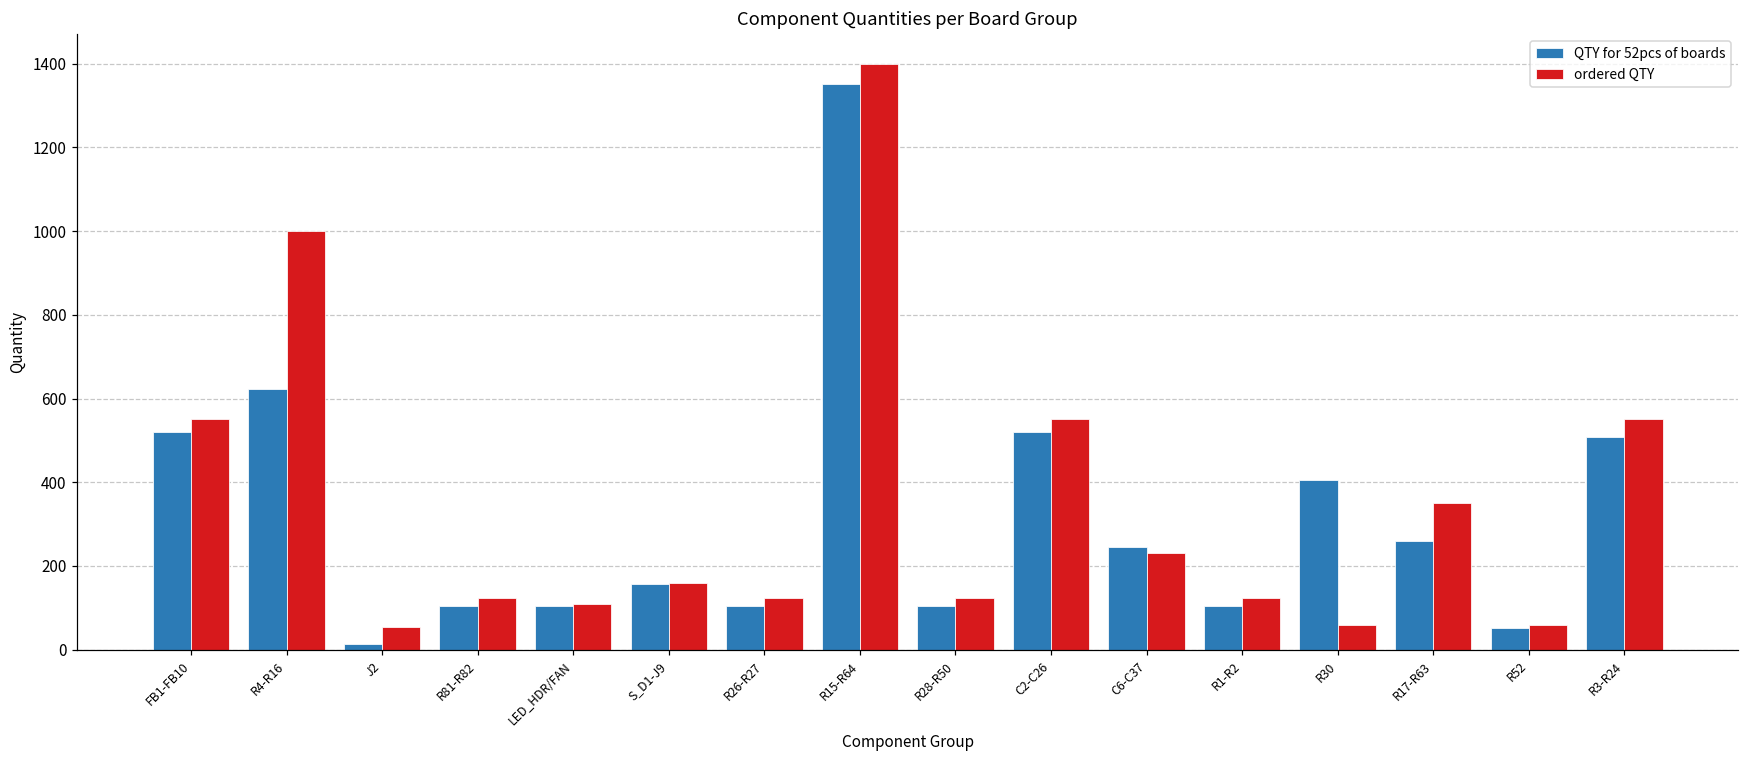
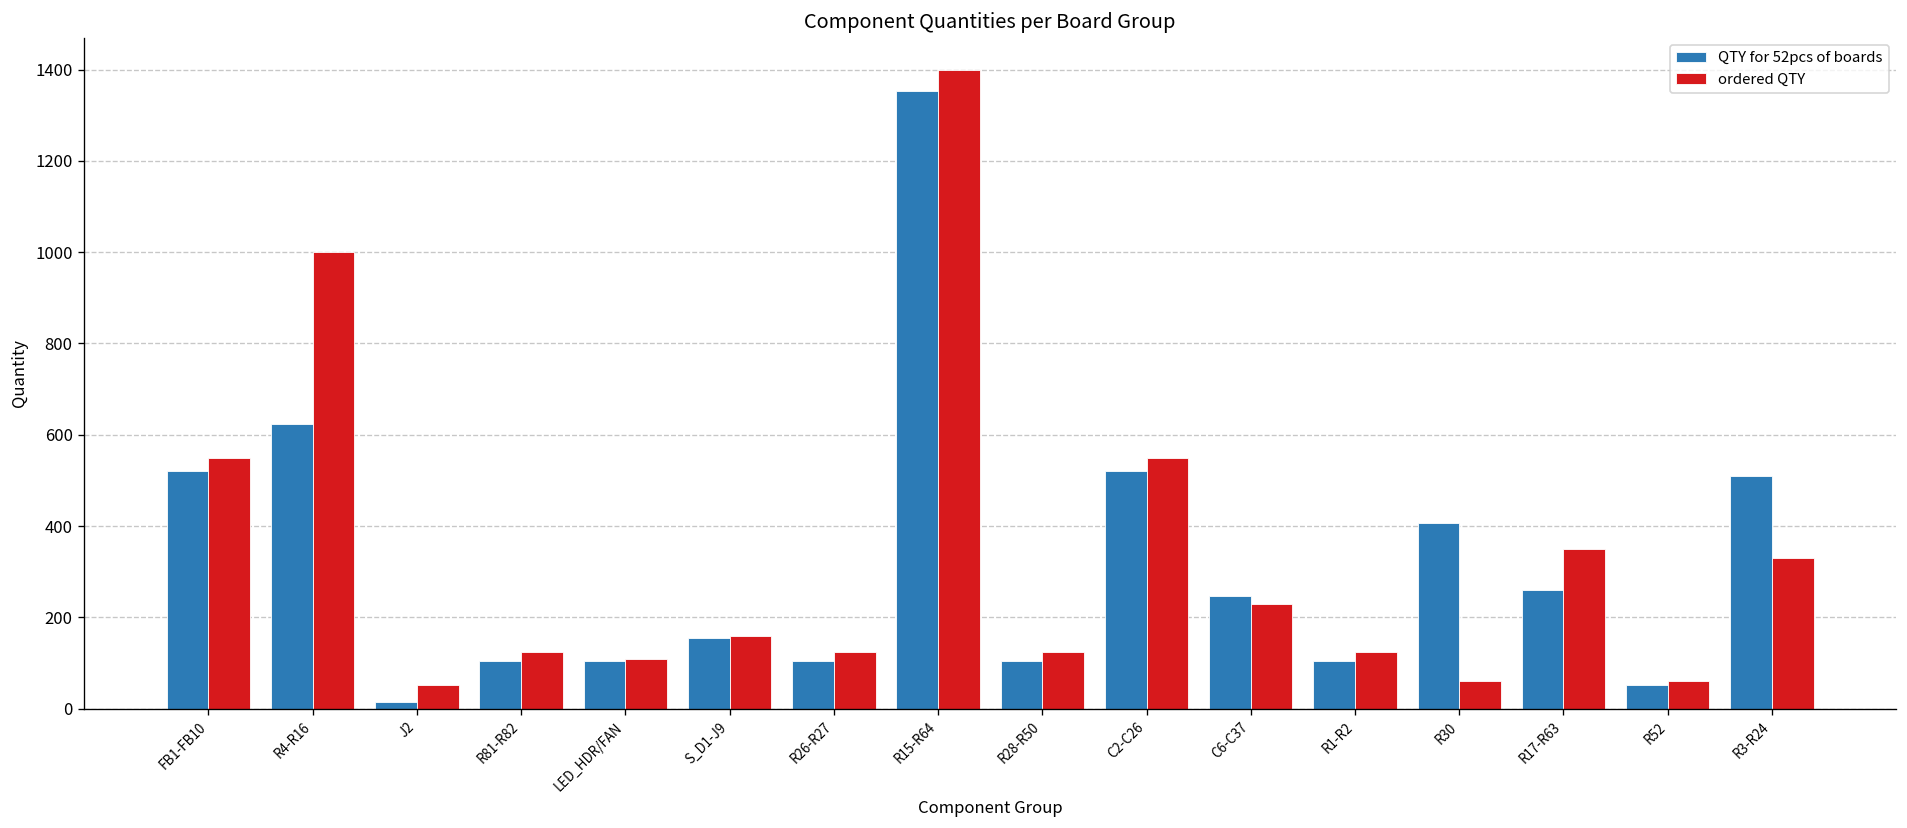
ordered QTY, R3-R24: 550 -> 330
